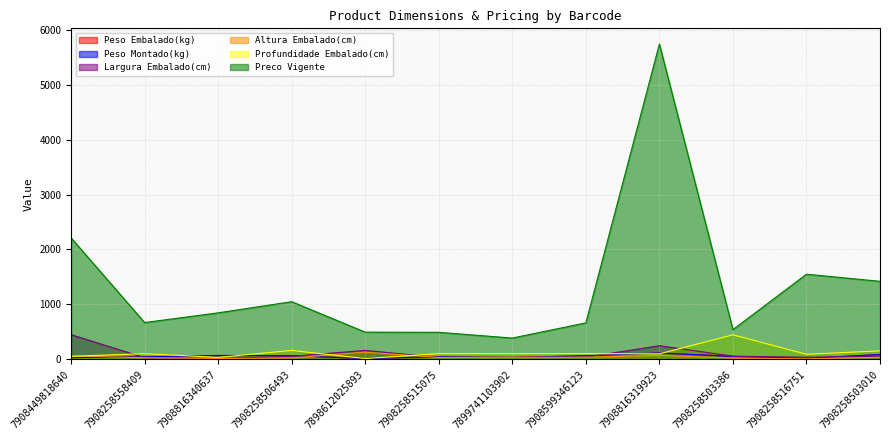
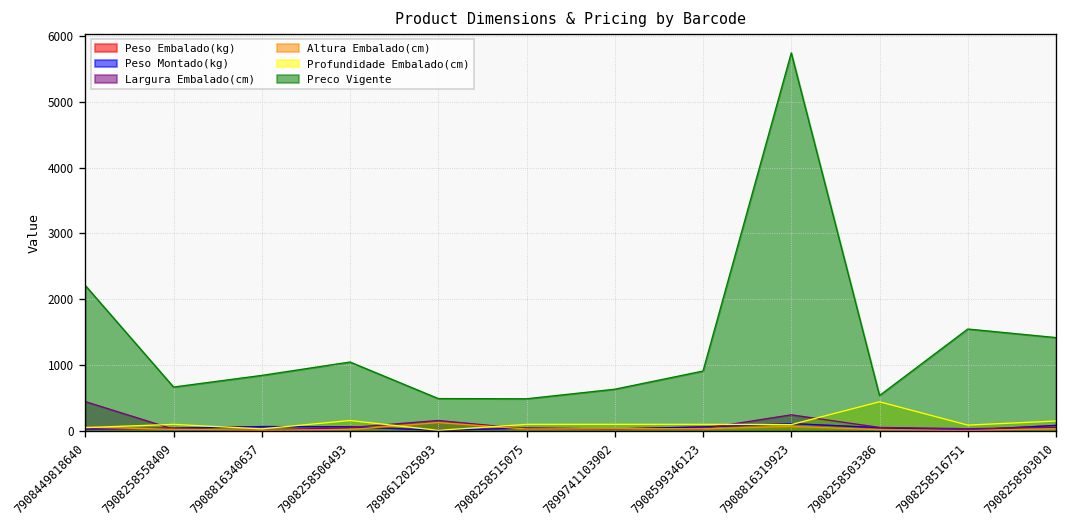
Preco Vigente, 7899741103902: 400 -> 600
Preco Vigente, 7908599346123: 700 -> 900
